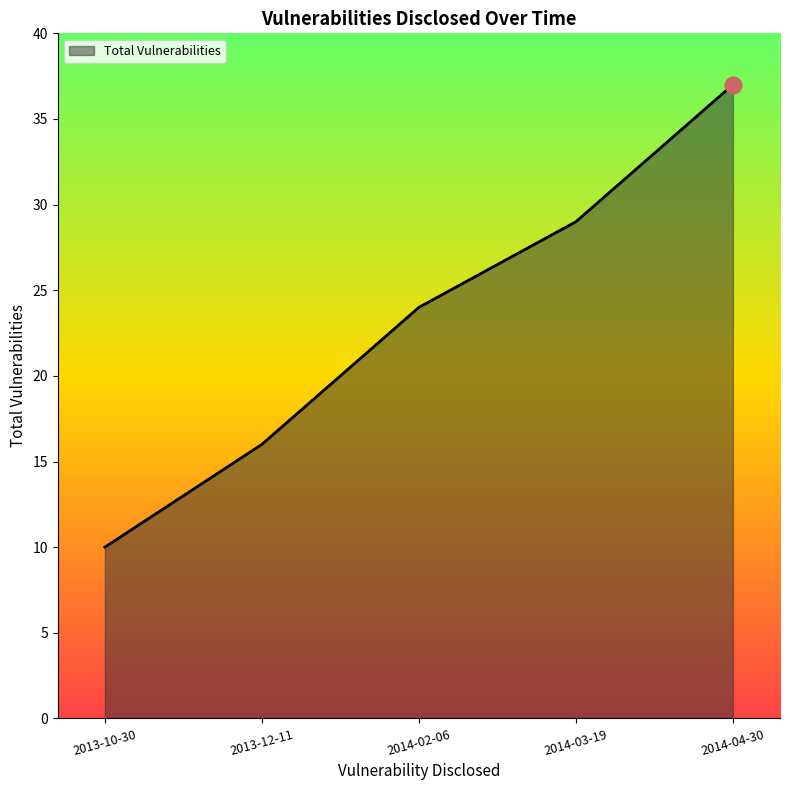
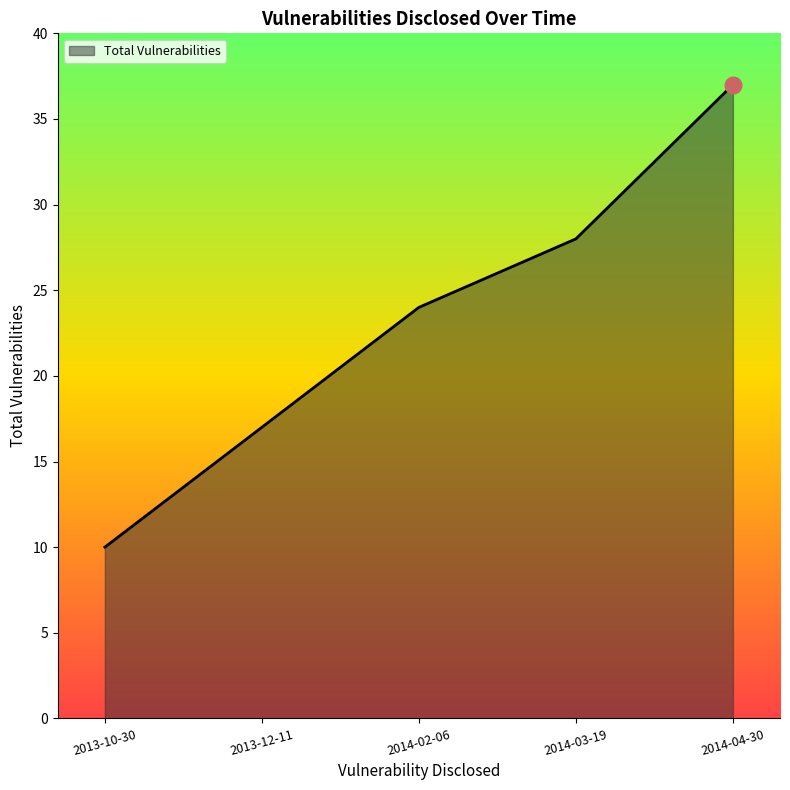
Total Vulnerabilities, 2013-12-11: 16 -> 17
Total Vulnerabilities, 2014-03-19: 29 -> 28
